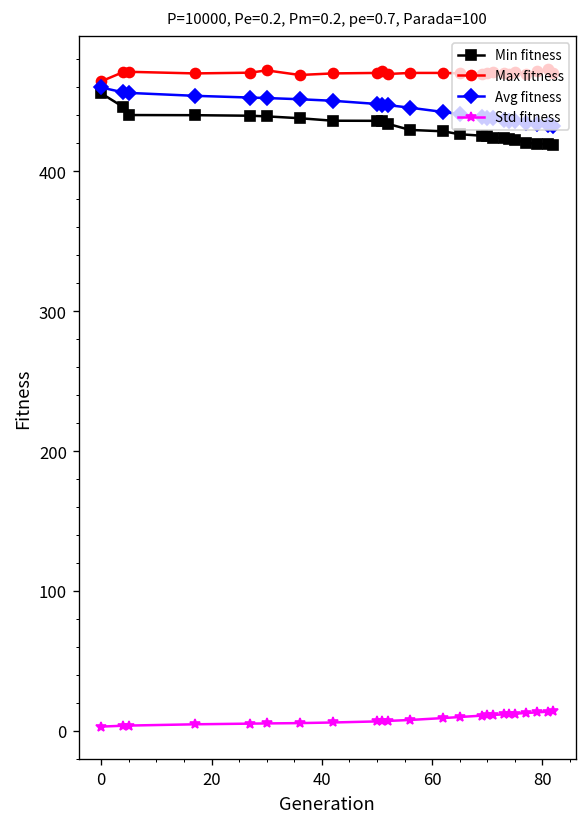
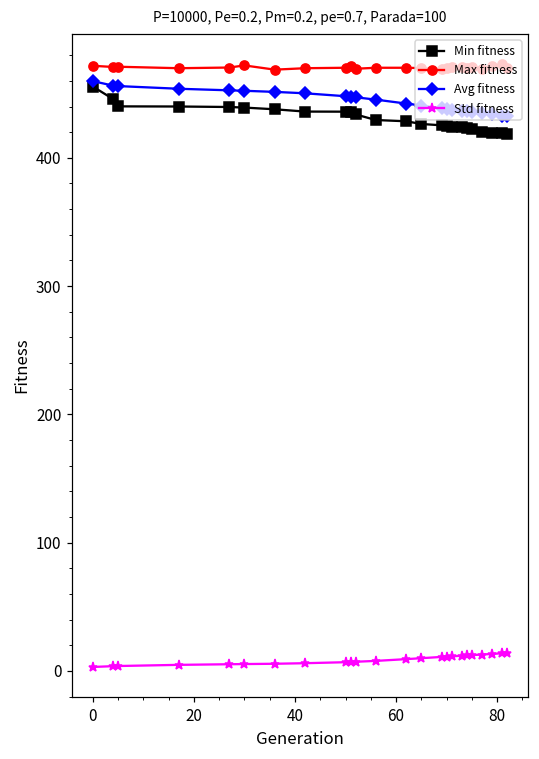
Max fitness, 0: 464 -> 472
